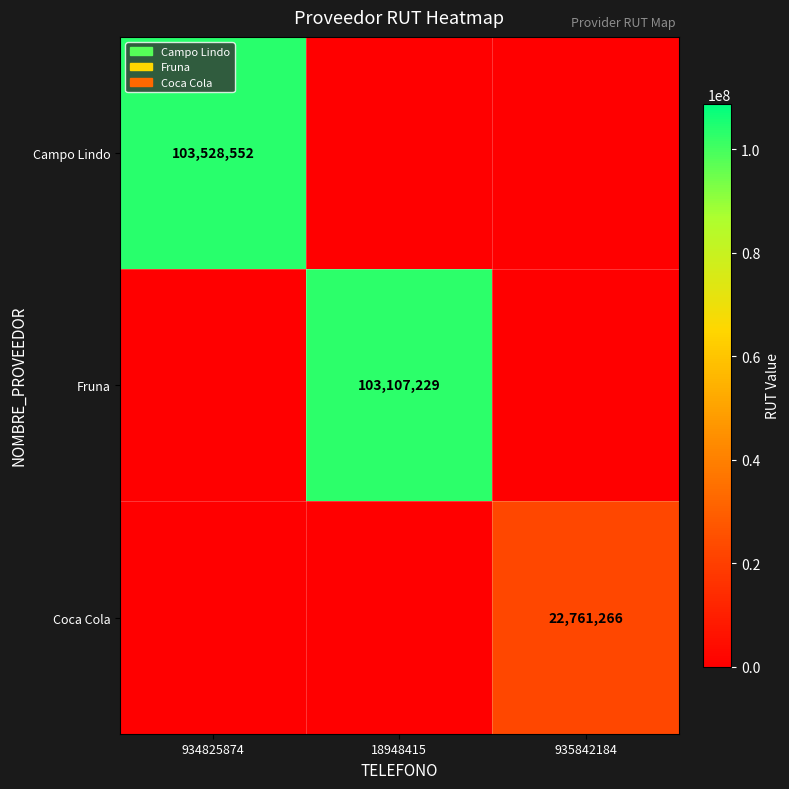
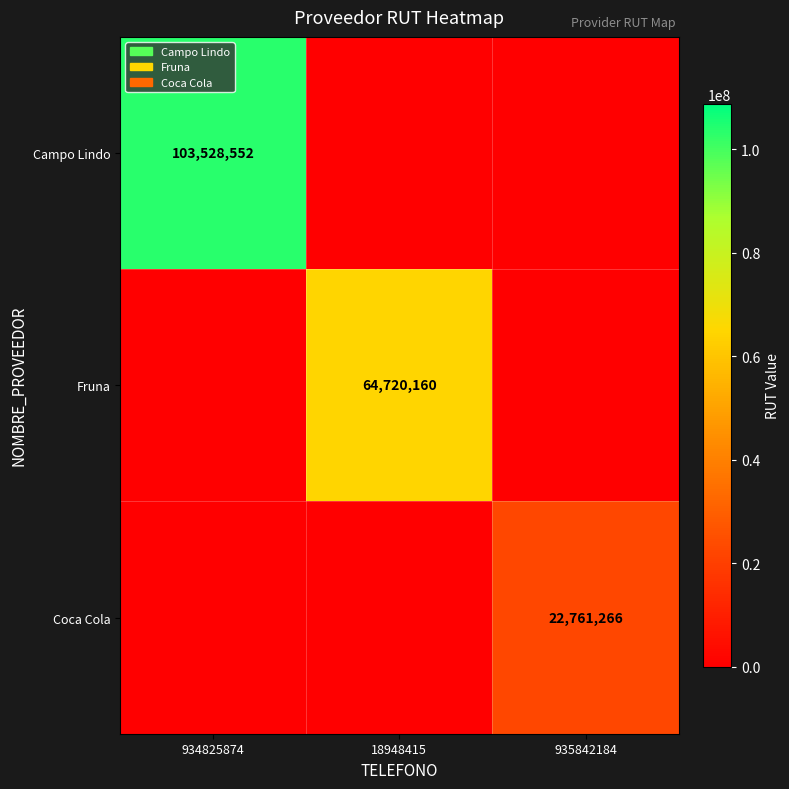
Fruna, 18948415: 103,107,229 -> 64,720,160
